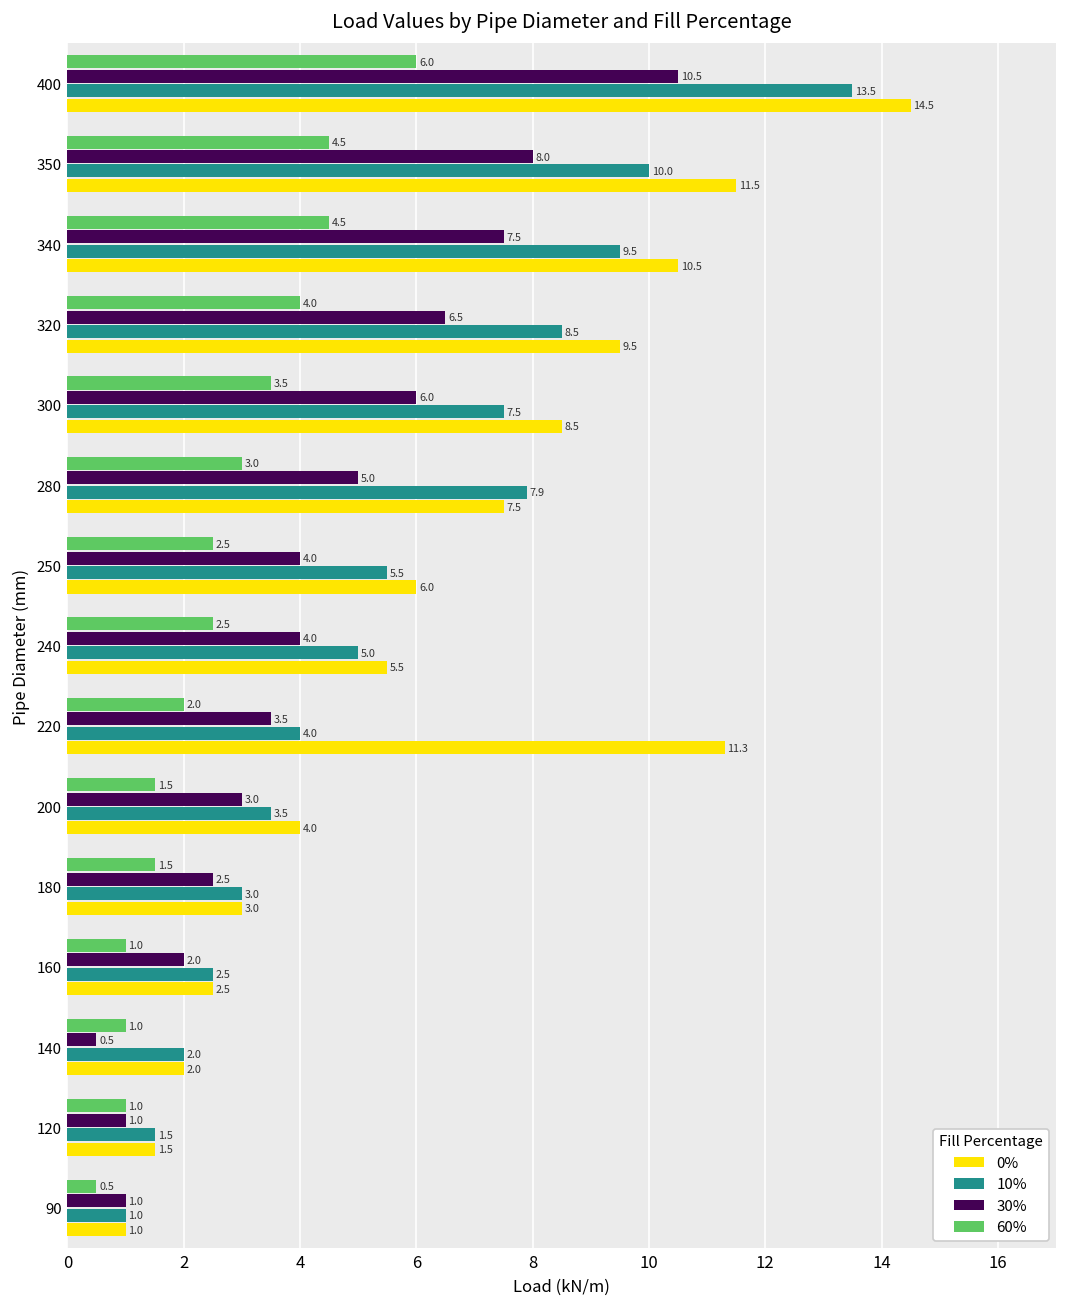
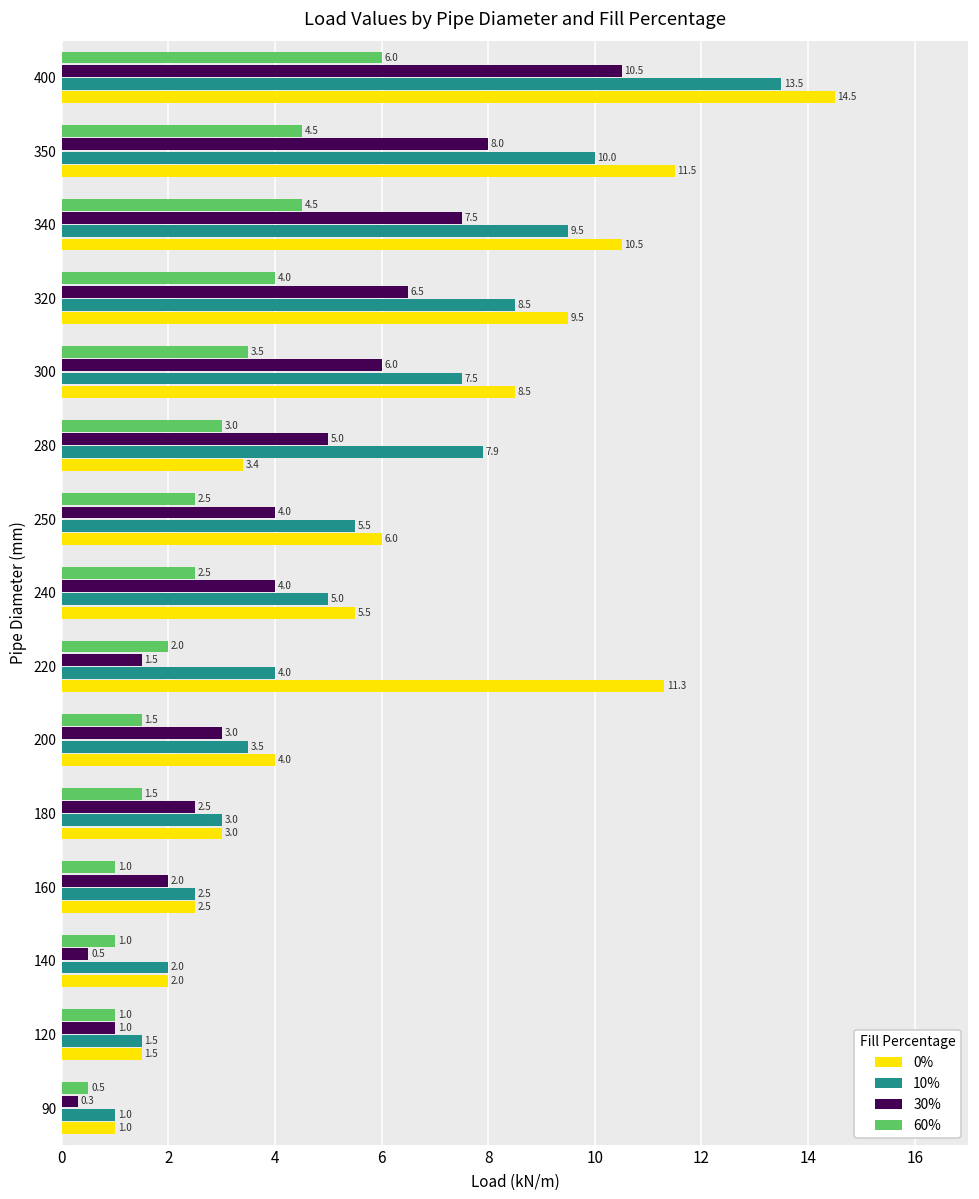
0%, 280: 7.5 -> 3.4
30%, 220: 3.5 -> 1.5
30%, 90: 1.0 -> 0.3
